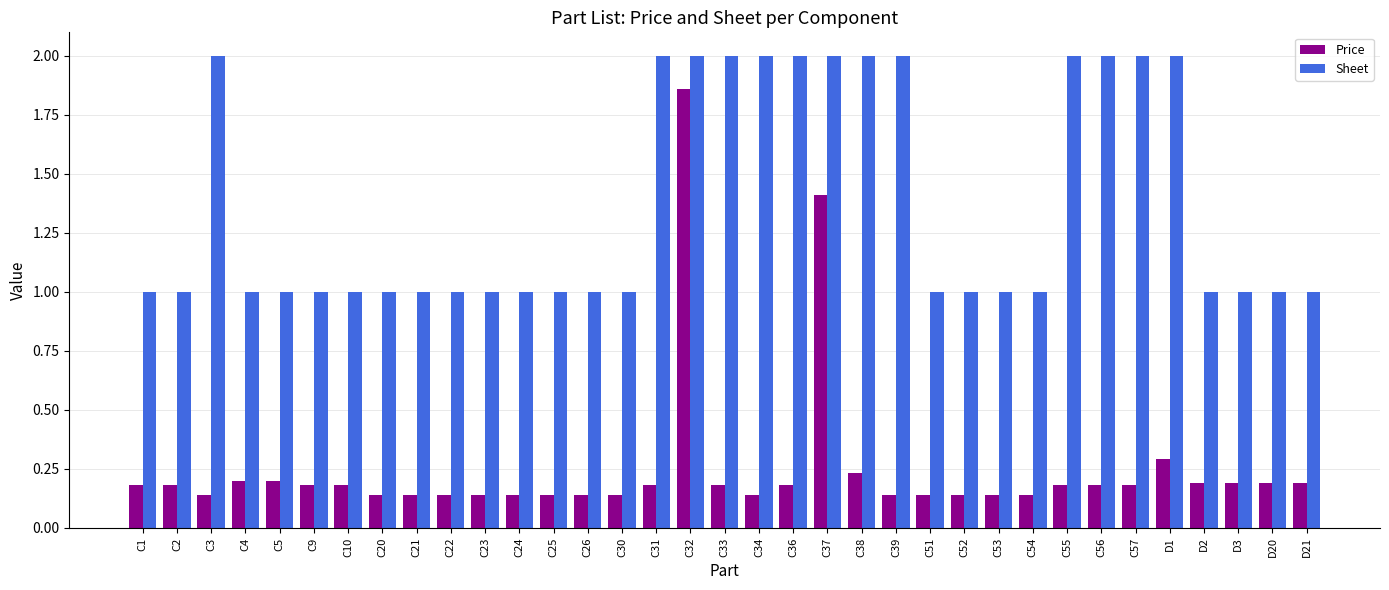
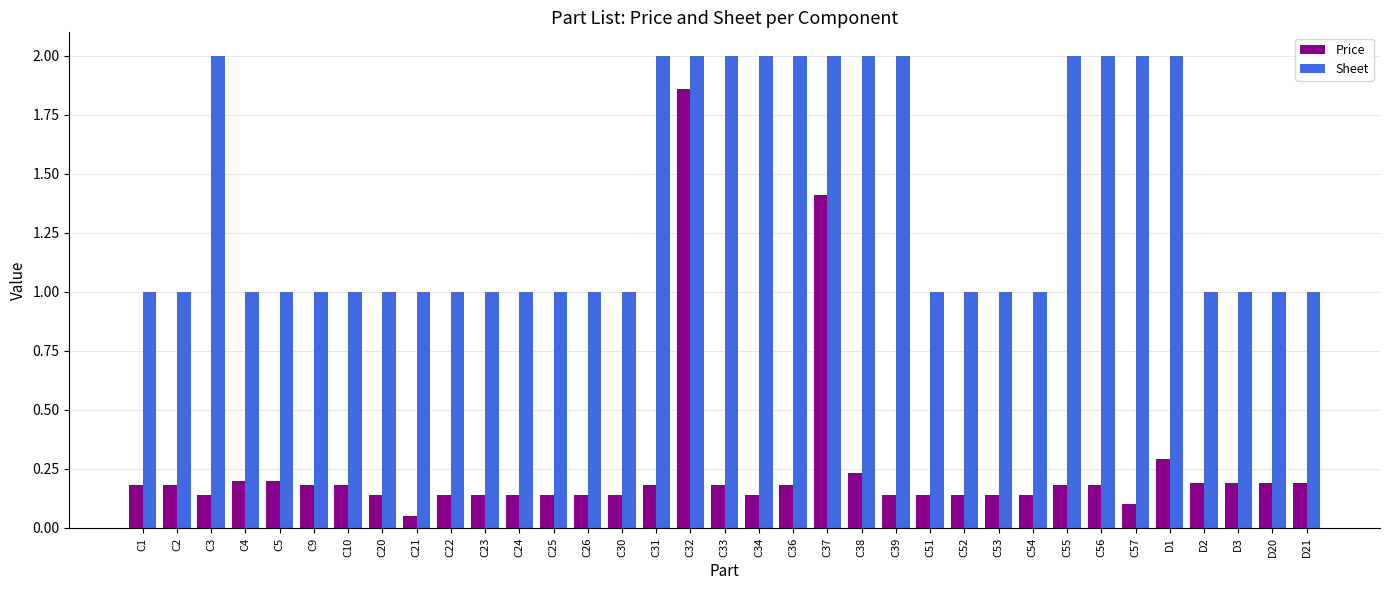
Price, C21: 0.14 -> 0.05
Price, C57: 0.18 -> 0.10
